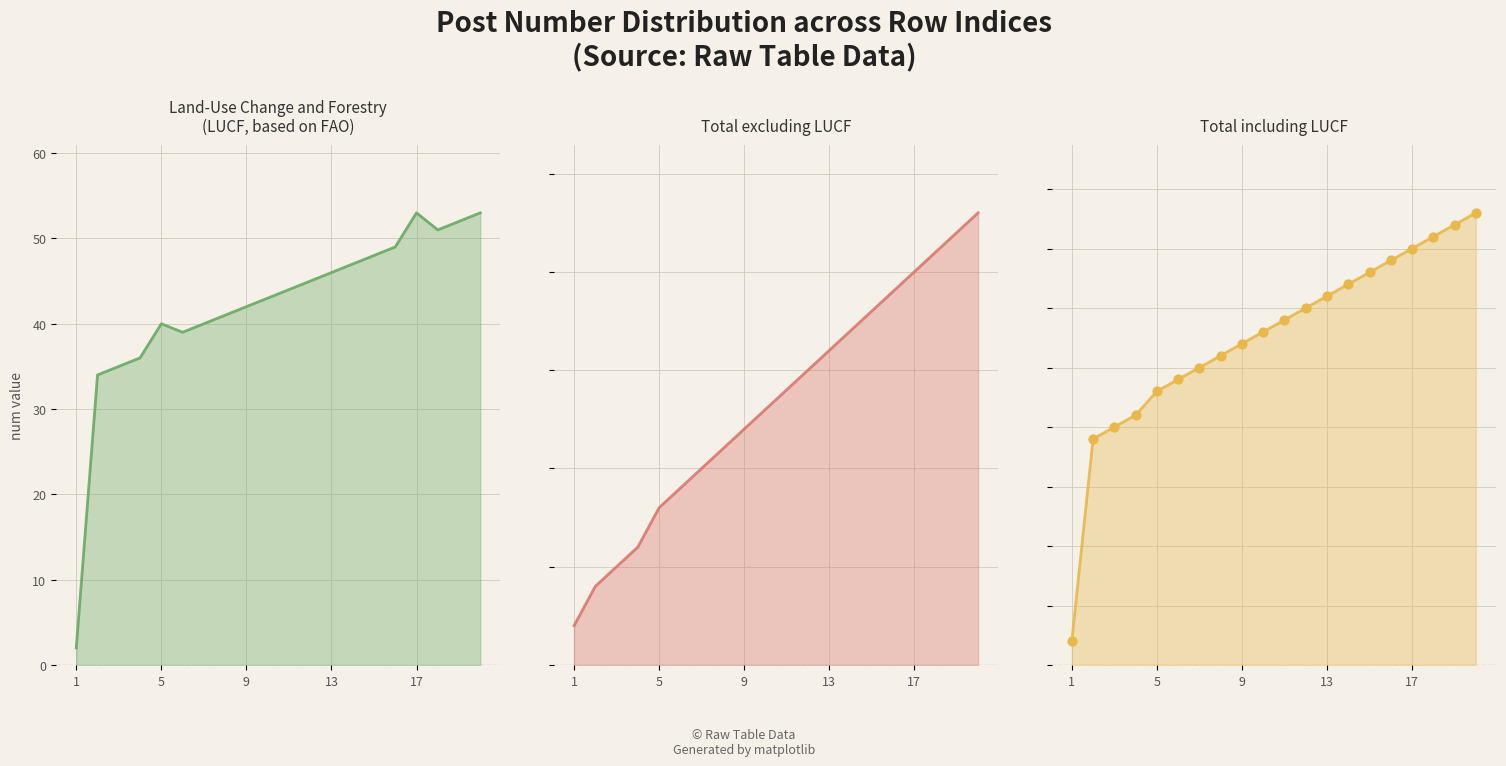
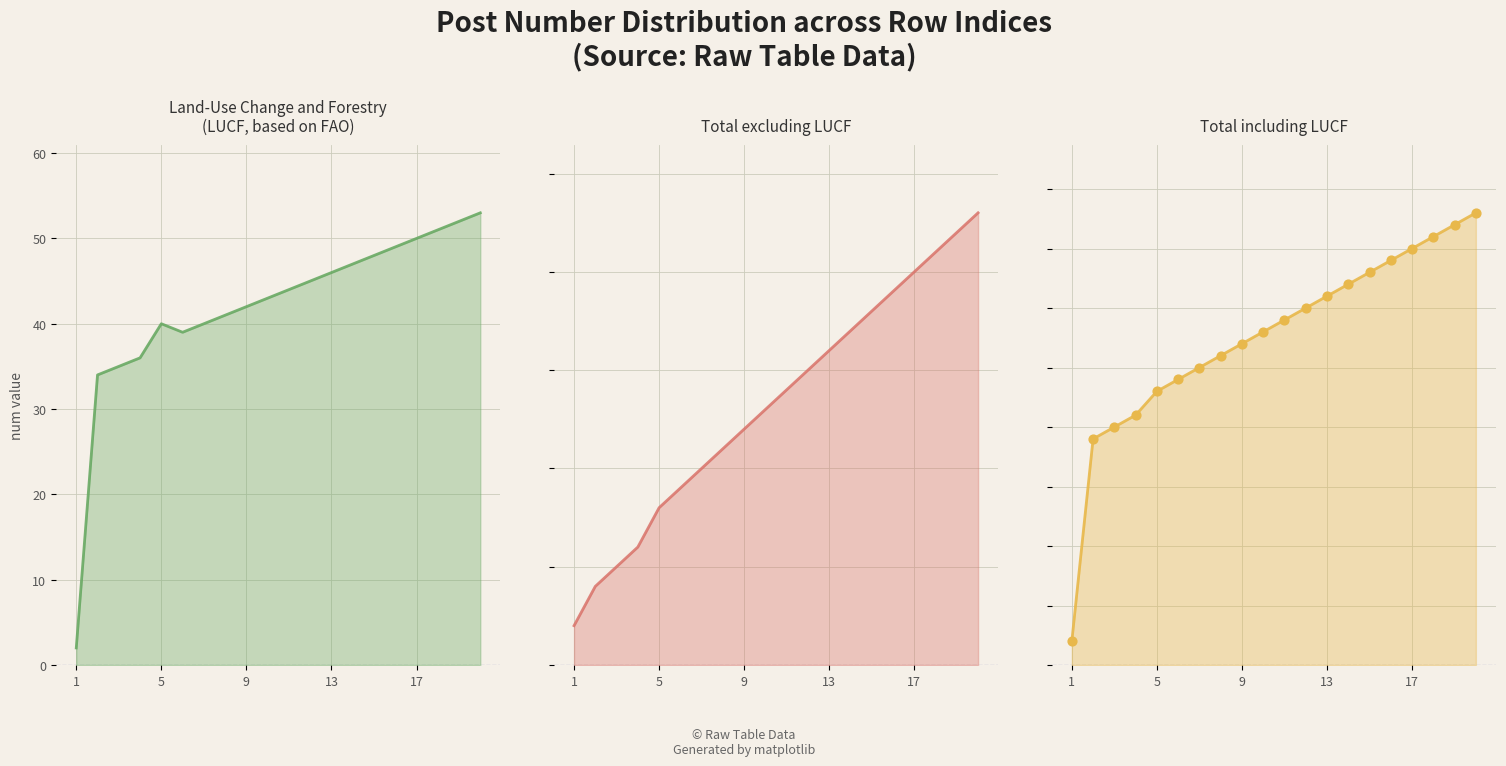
Land-Use Change and Forestry (LUCF, based on FAO), 17: 53 -> 50
